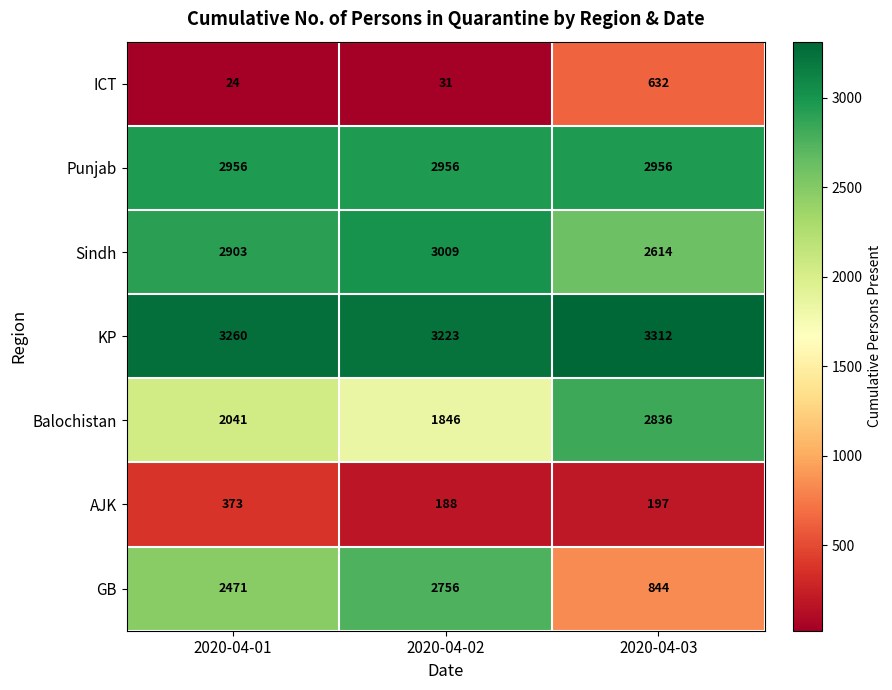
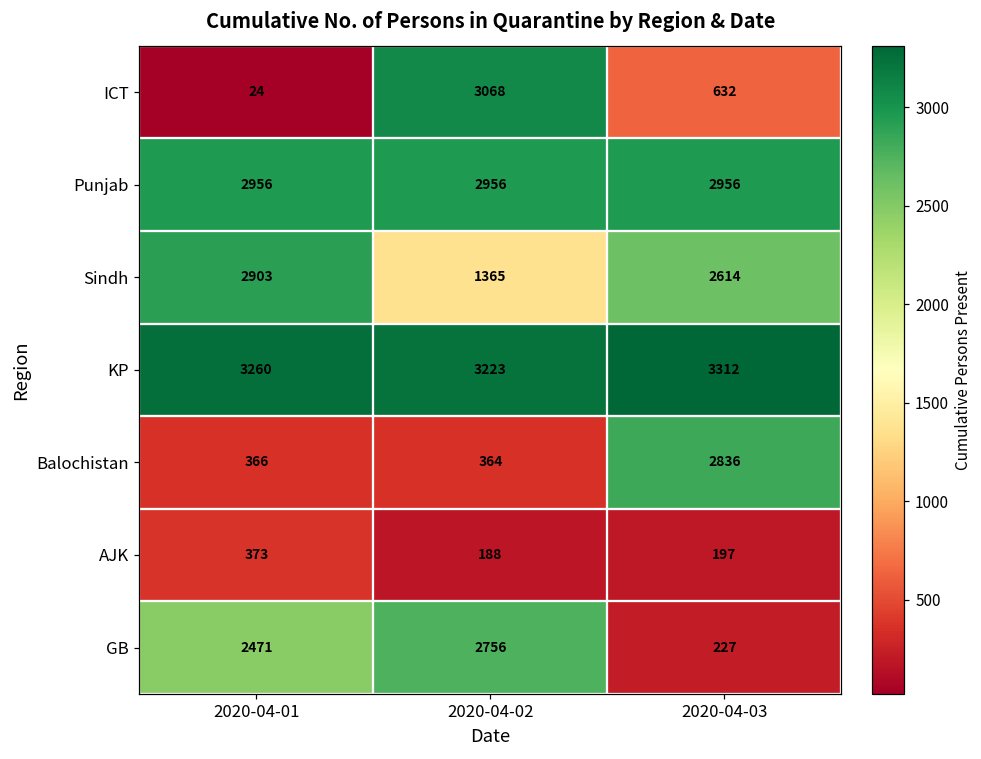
ICT, 2020-04-02: 31 -> 3068
Sindh, 2020-04-02: 3009 -> 1365
Balochistan, 2020-04-01: 2041 -> 366
Balochistan, 2020-04-02: 1846 -> 364
GB, 2020-04-03: 844 -> 227
